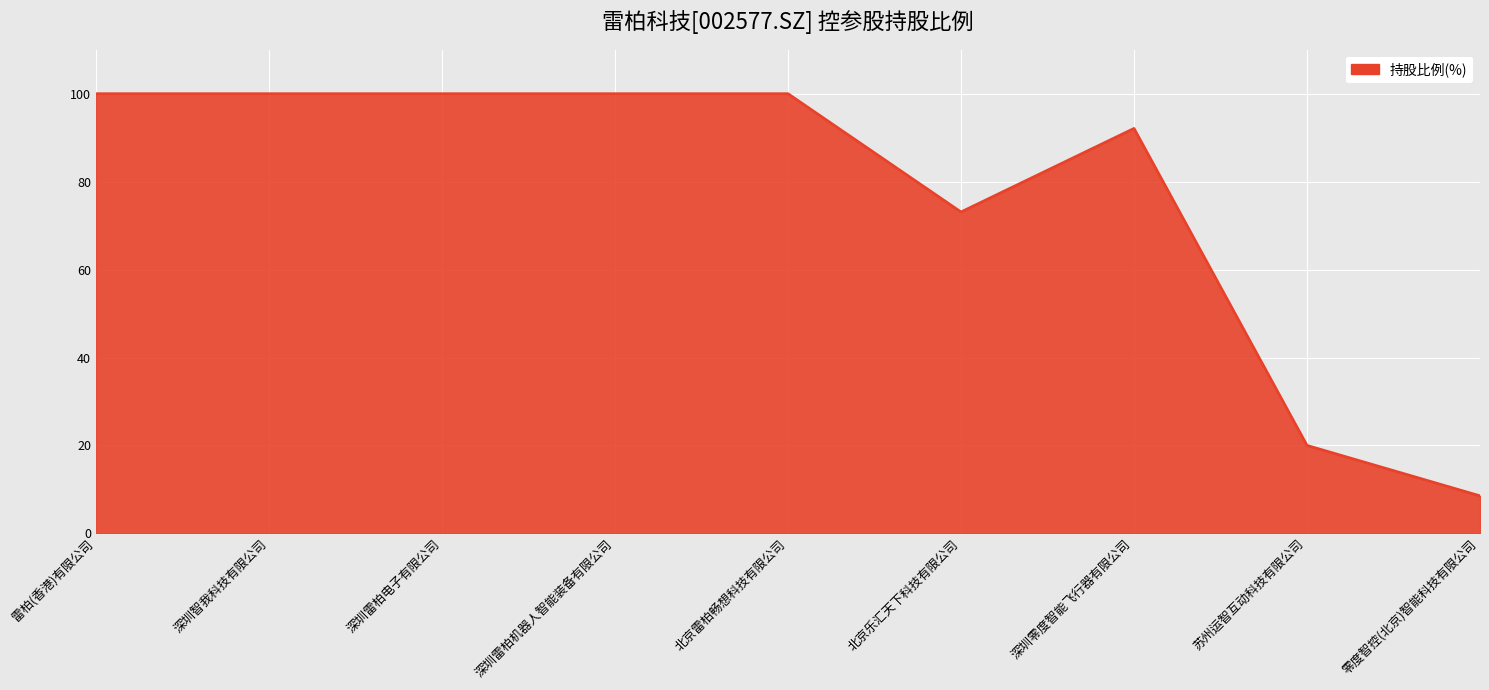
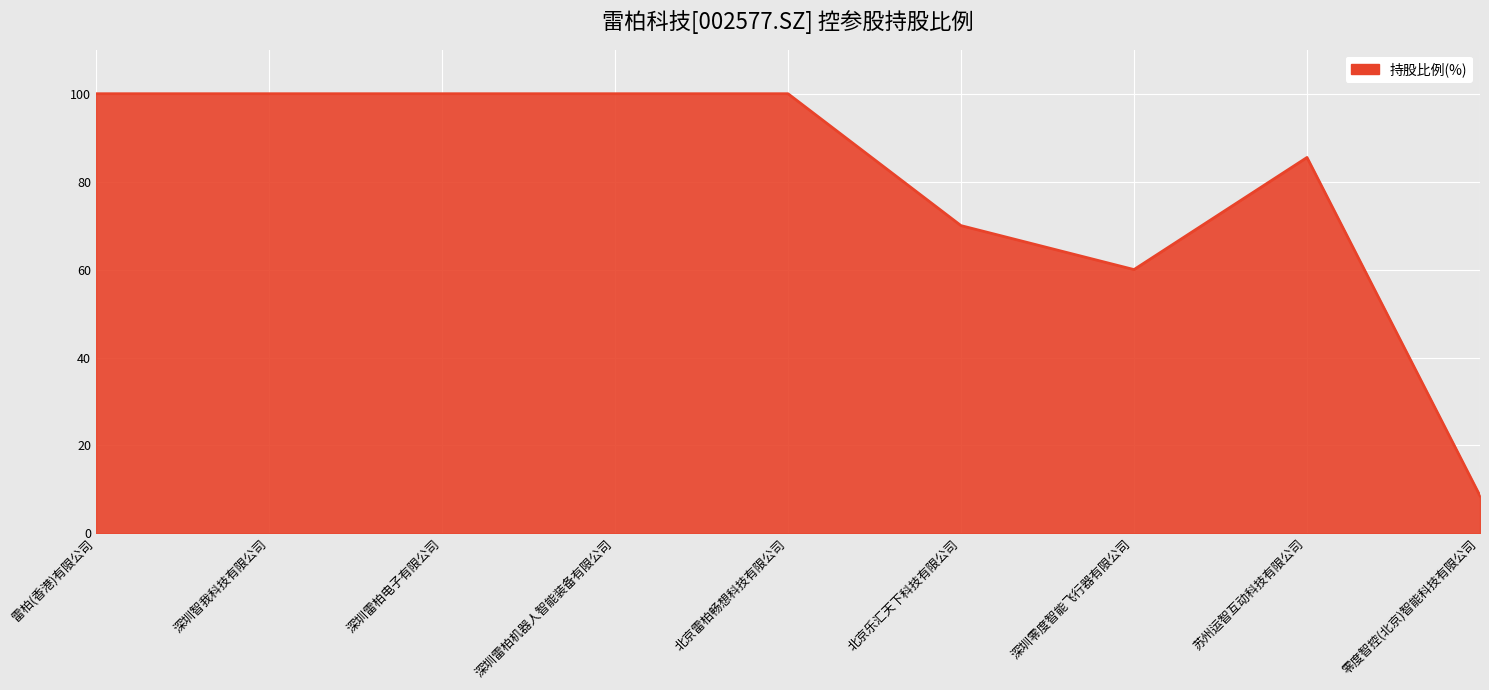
北京乐汇天下科技有限公司: 73 -> 70
深圳零度智能飞行器有限公司: 92 -> 60
苏州运智互动科技有限公司: 20 -> 86
